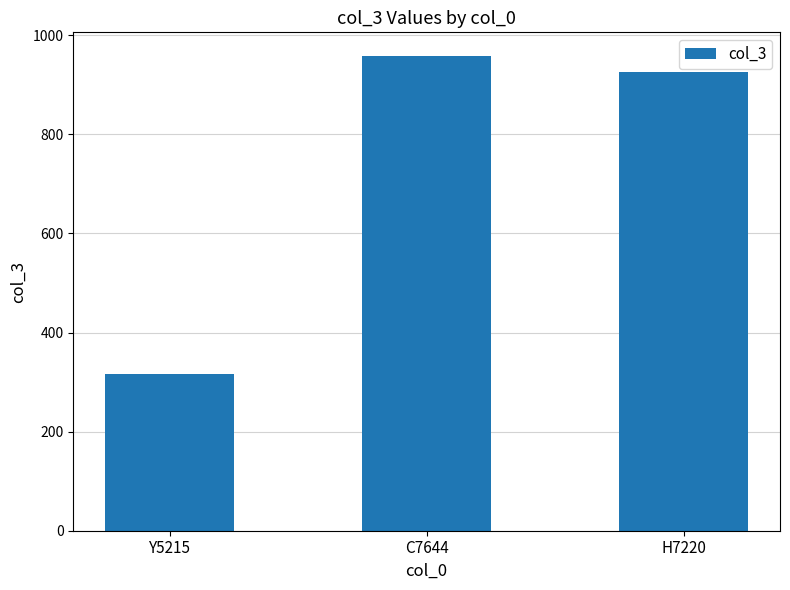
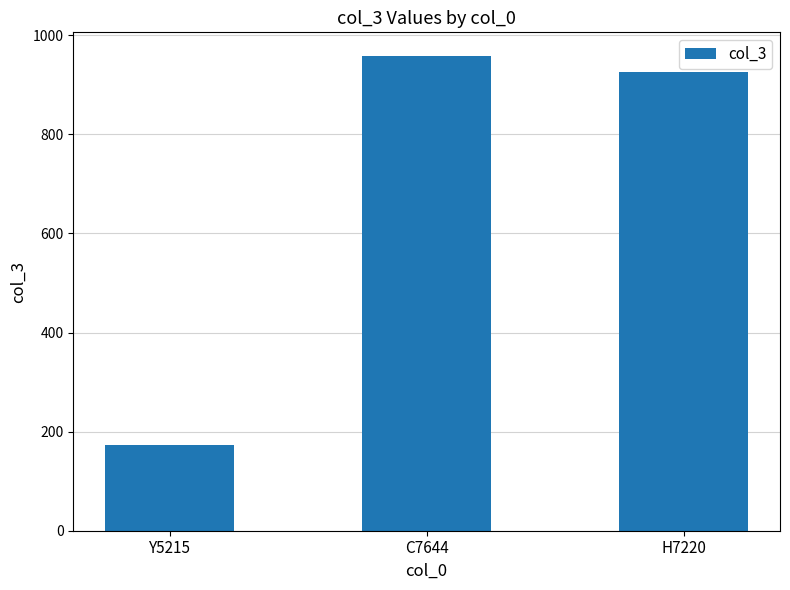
Y5215: 320 -> 170
